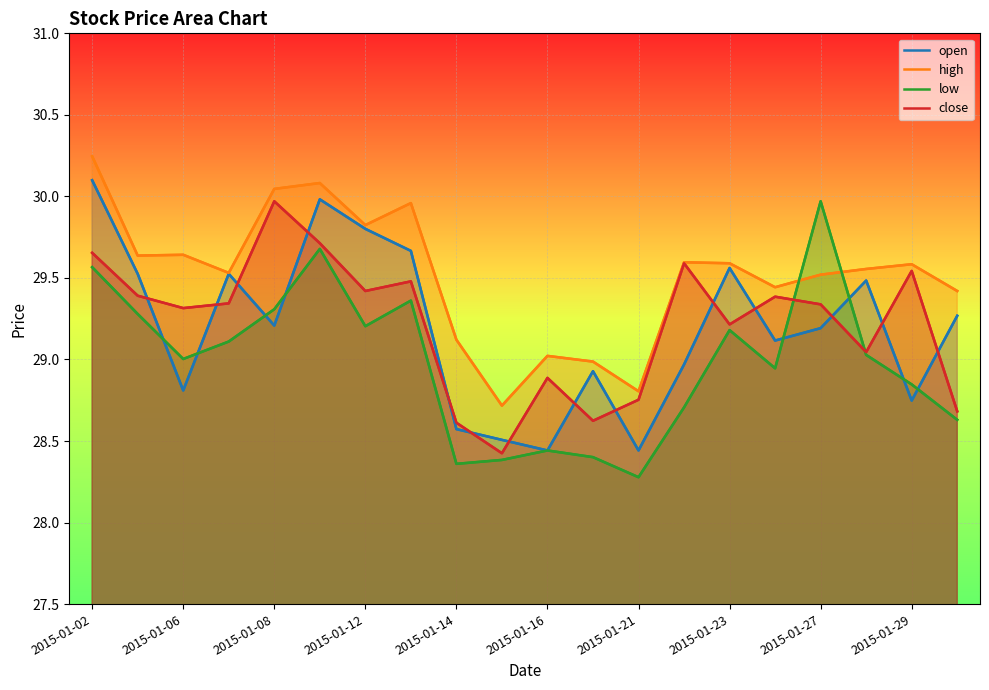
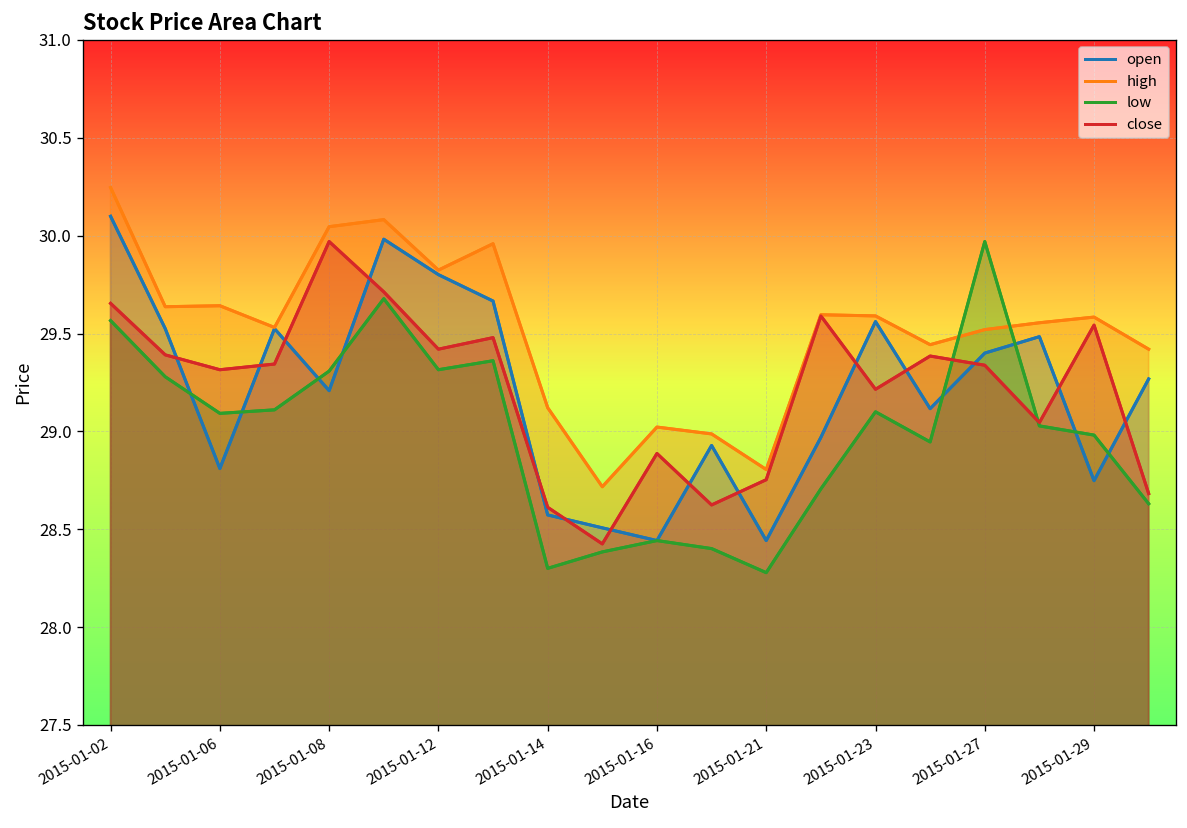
low, 2015-01-06: 29.00 -> 29.09
low, 2015-01-12: 29.20 -> 29.32
low, 2015-01-14: 28.36 -> 28.30
low, 2015-01-23: 29.18 -> 29.10
open, 2015-01-27: 29.19 -> 29.40
low, 2015-01-29: 28.85 -> 28.98
